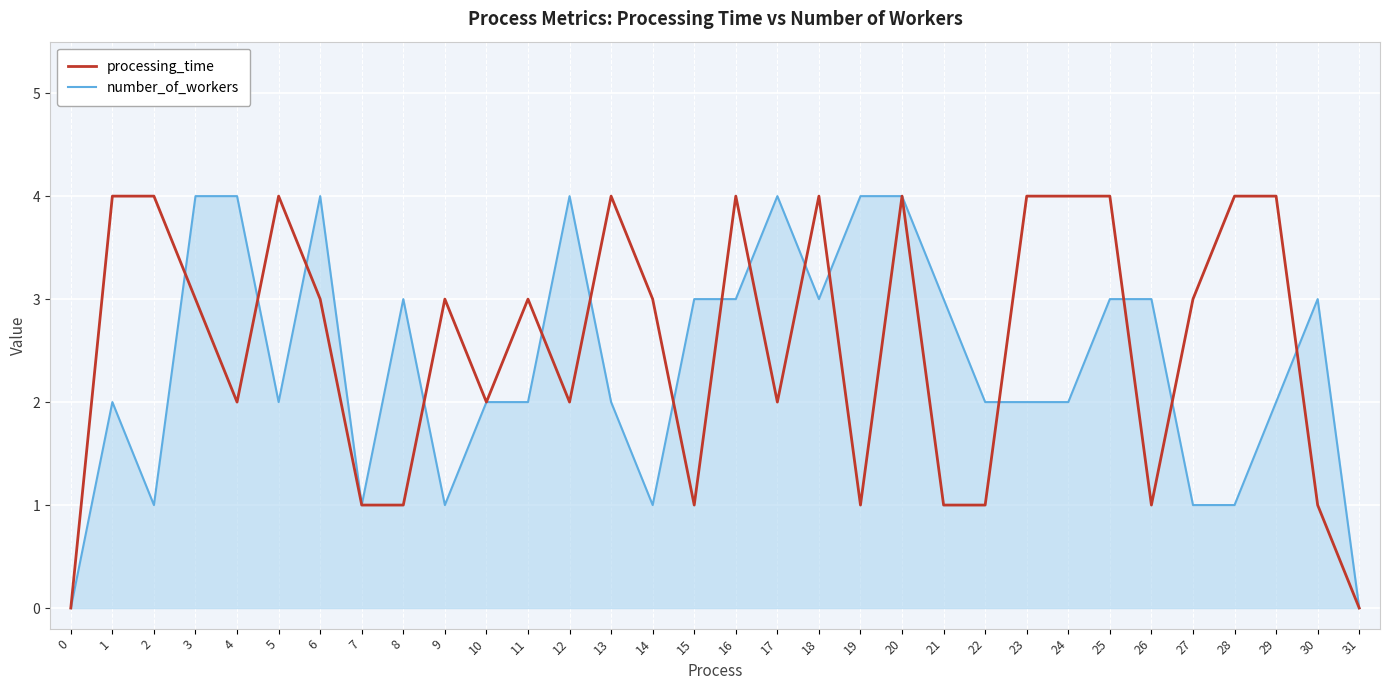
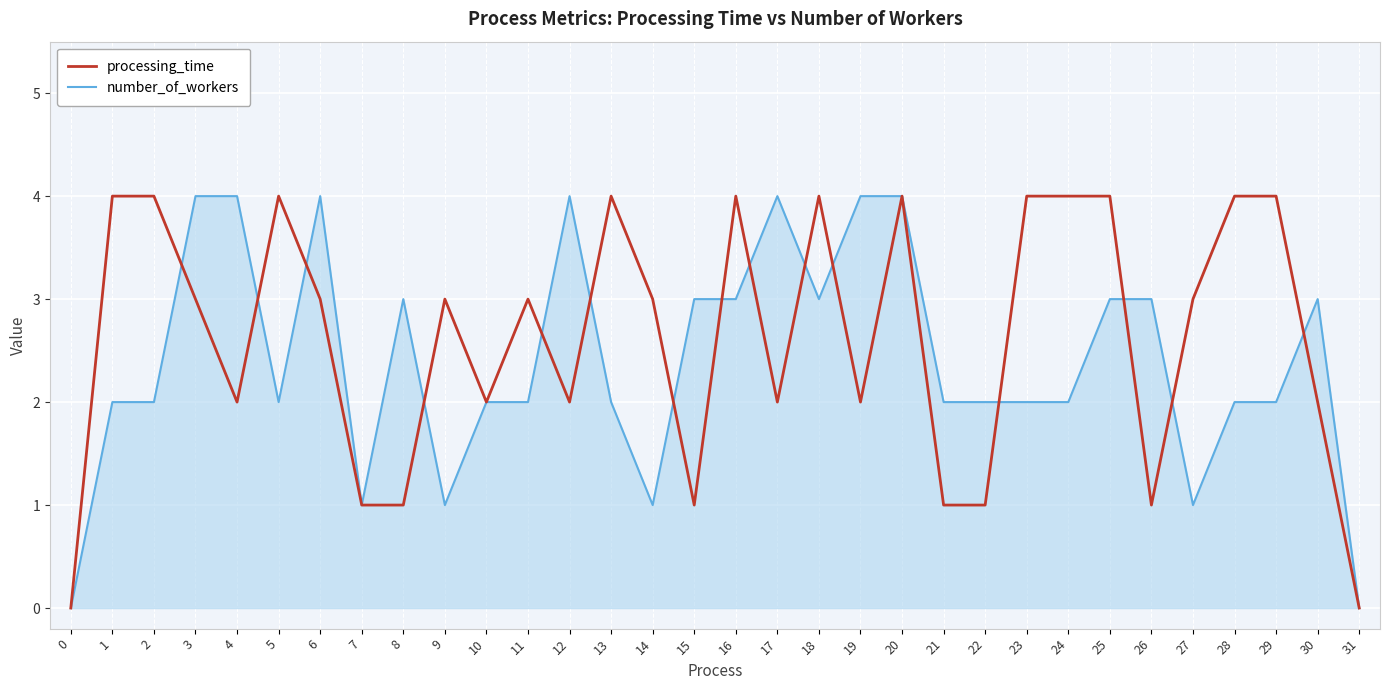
number_of_workers, 2: 1 -> 2
processing_time, 19: 1 -> 2
number_of_workers, 21: 3 -> 2
number_of_workers, 28: 1 -> 2
processing_time, 30: 1 -> 2
